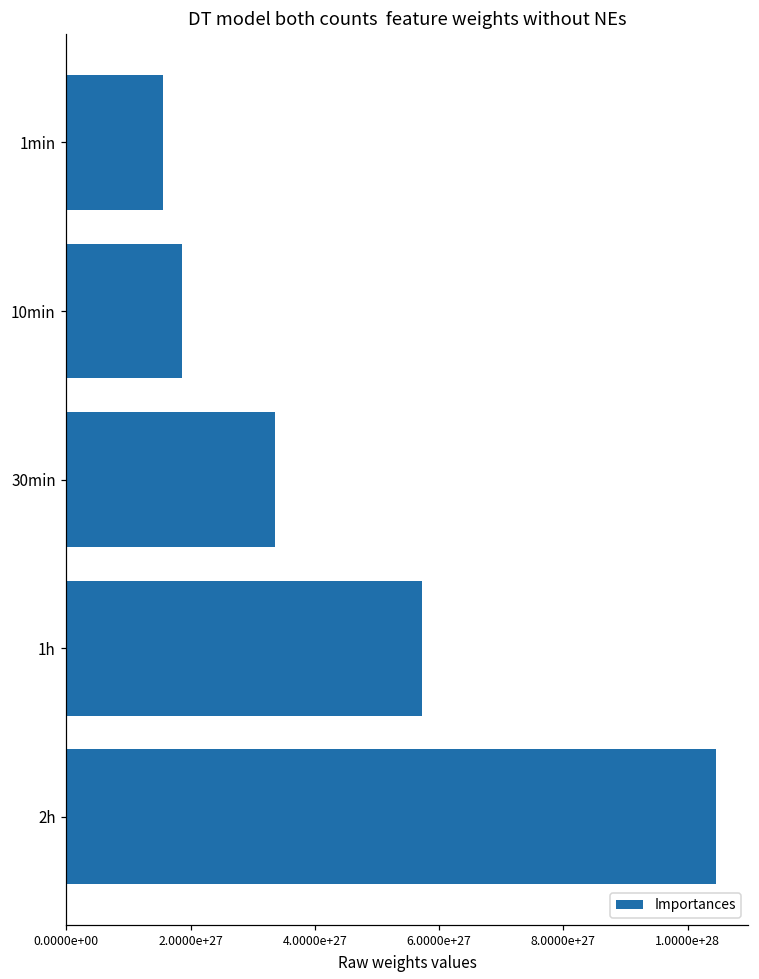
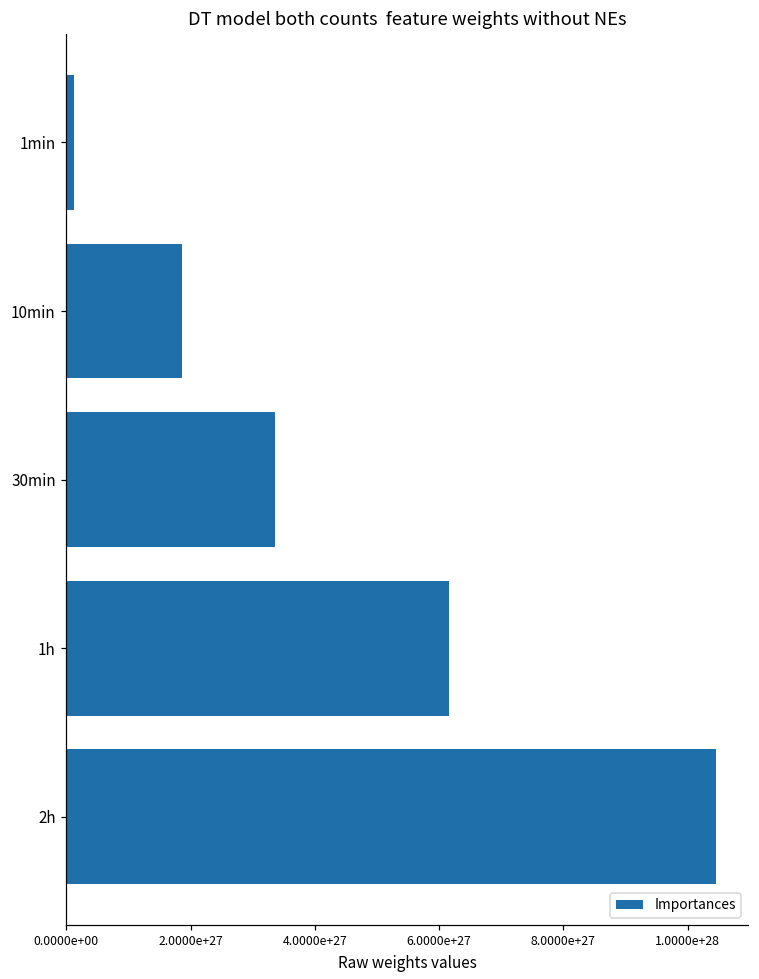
1min: 1600000000000000000000000000 -> 100000000000000000000000000
1h: 5700000000000000000000000000 -> 6200000000000000000000000000
